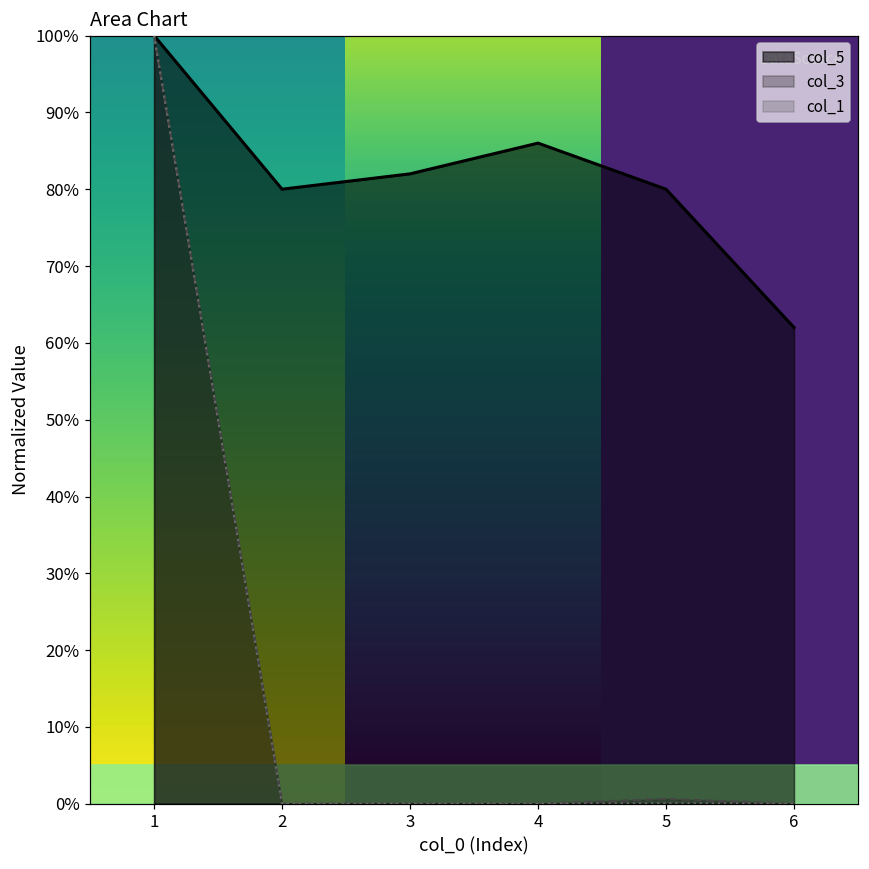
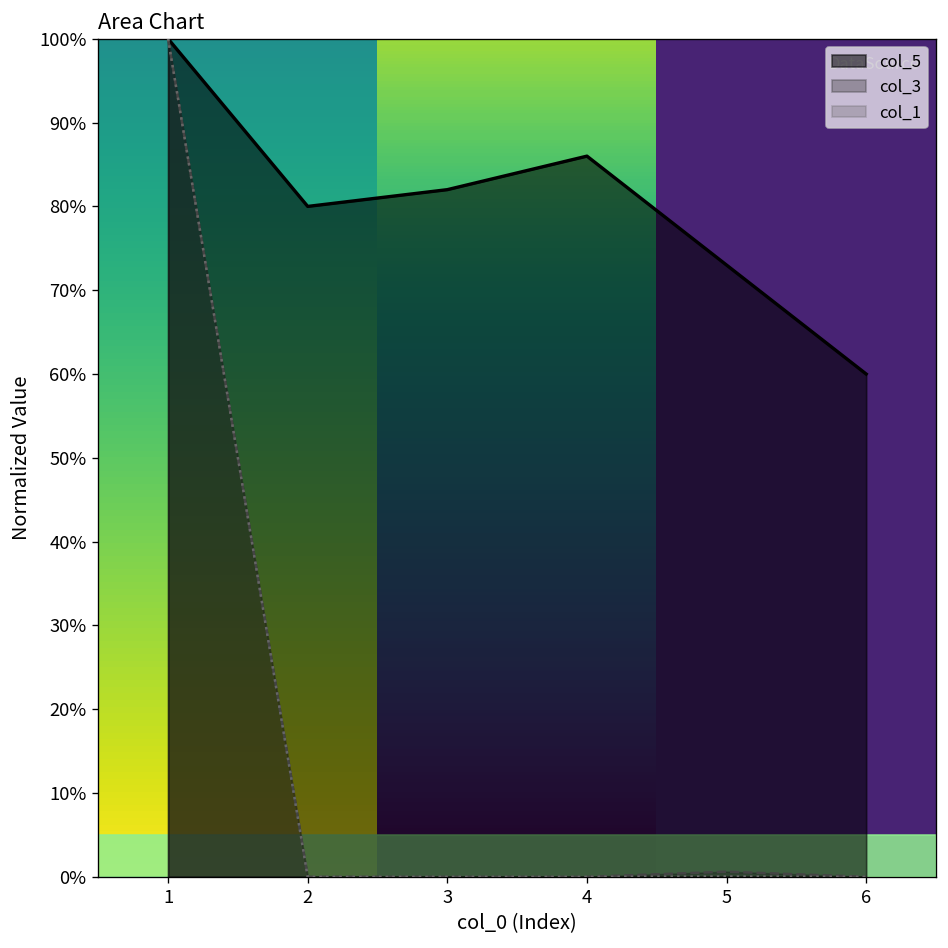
col_5, 5: 80% -> 73%
col_5, 6: 62% -> 60%
